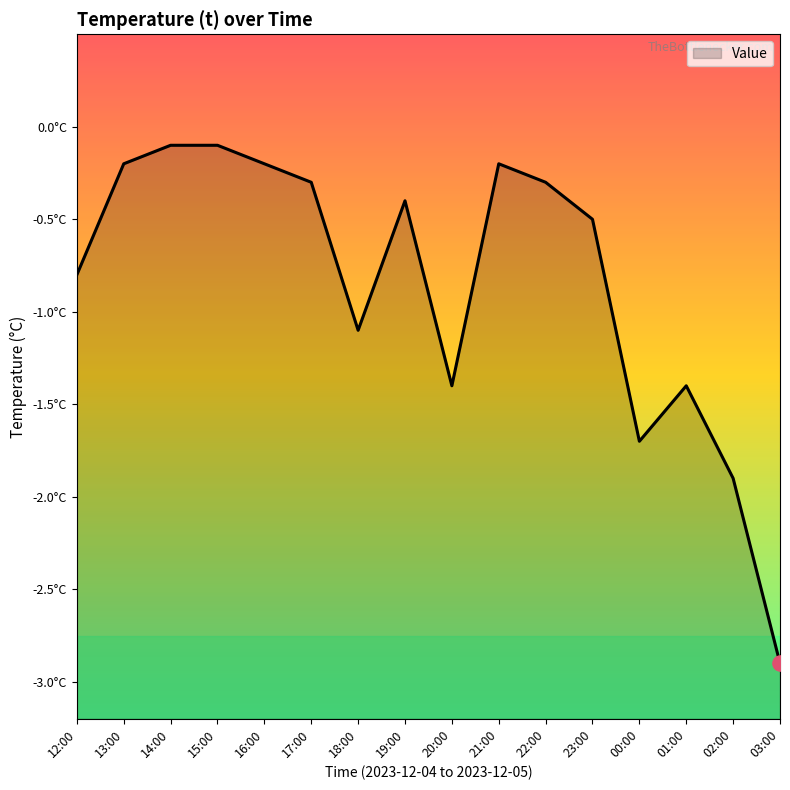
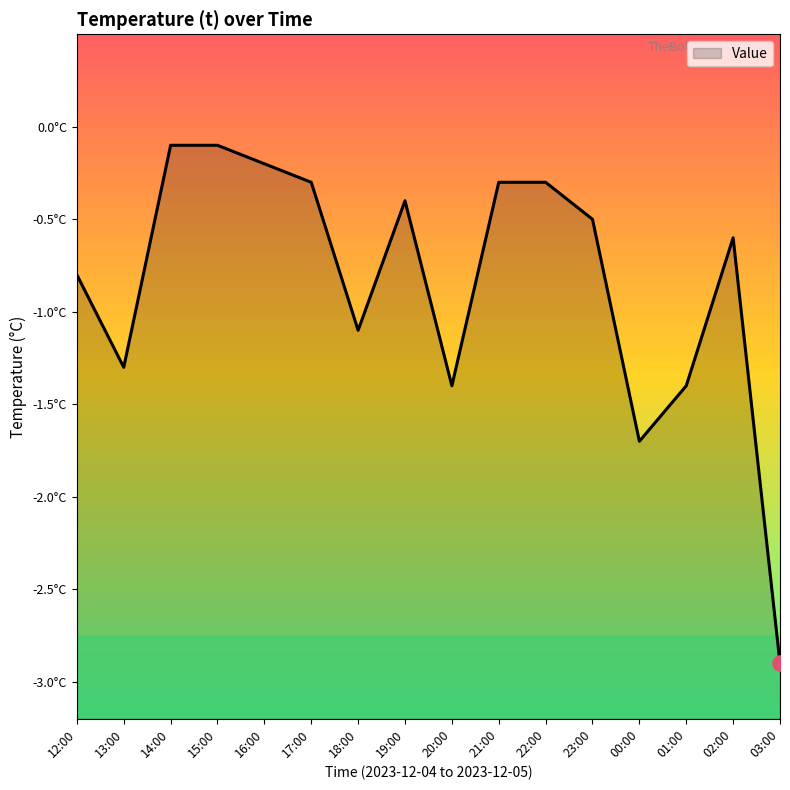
Value, 13:00: -0.2°C -> -1.3°C
Value, 21:00: -0.2°C -> -0.3°C
Value, 02:00: -1.9°C -> -0.6°C
